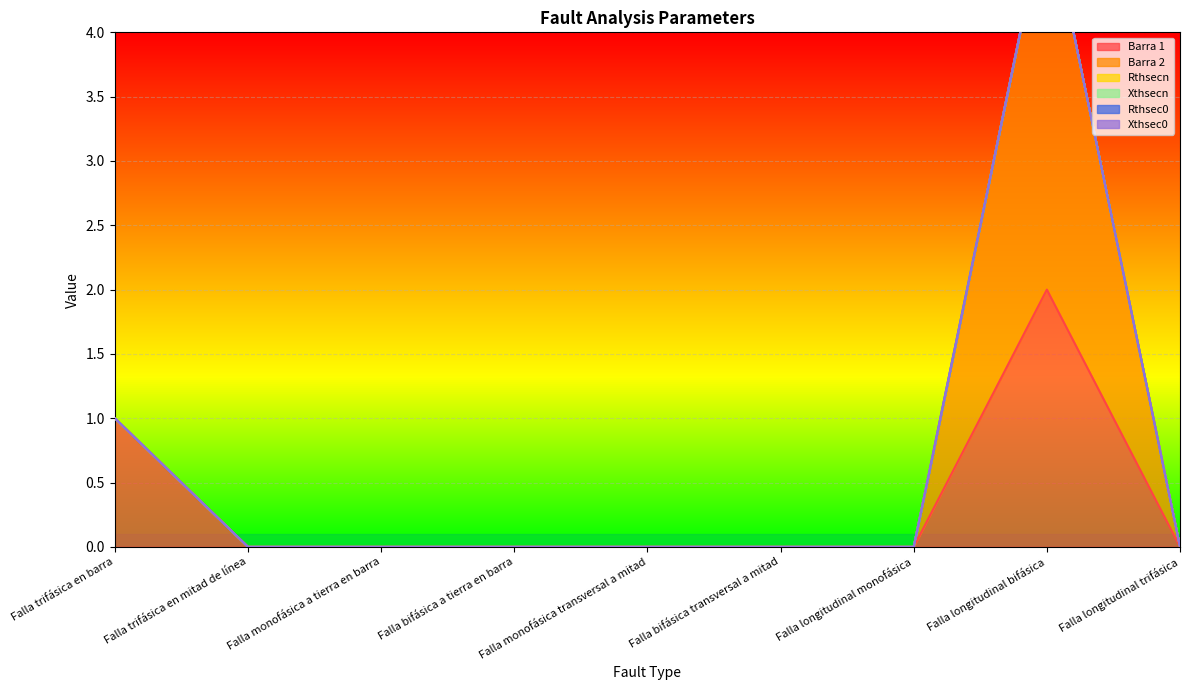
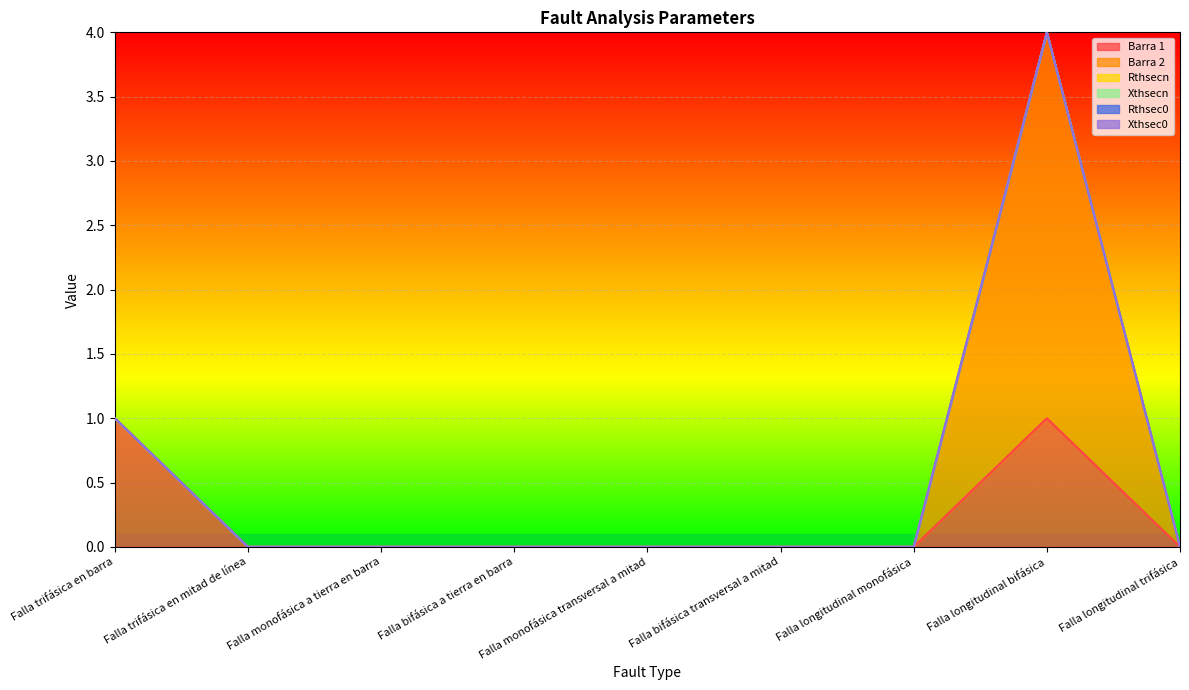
Barra 1, Falla longitudinal bifásica: 2 -> 1
